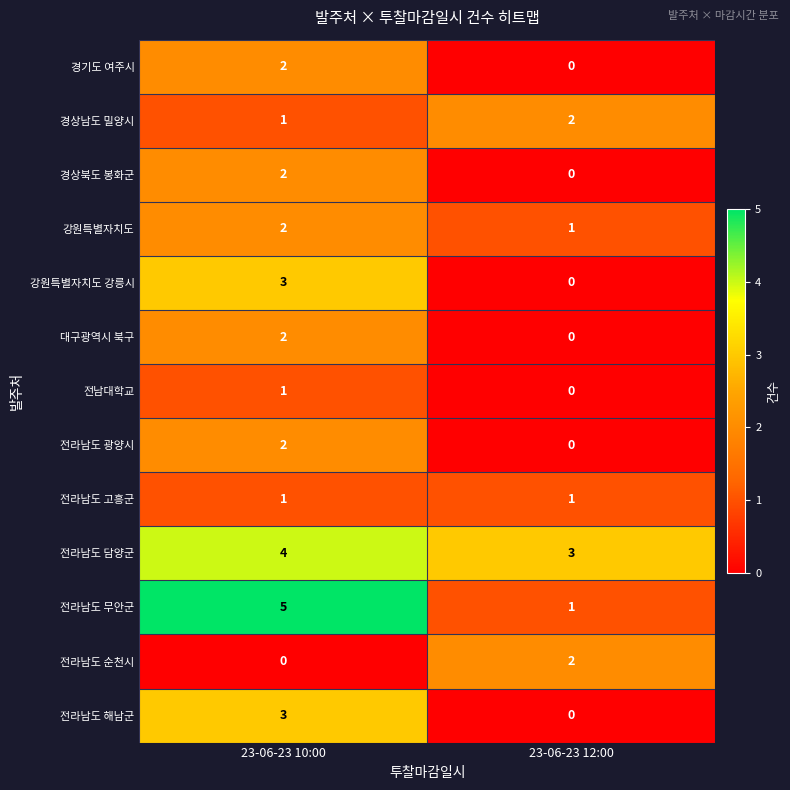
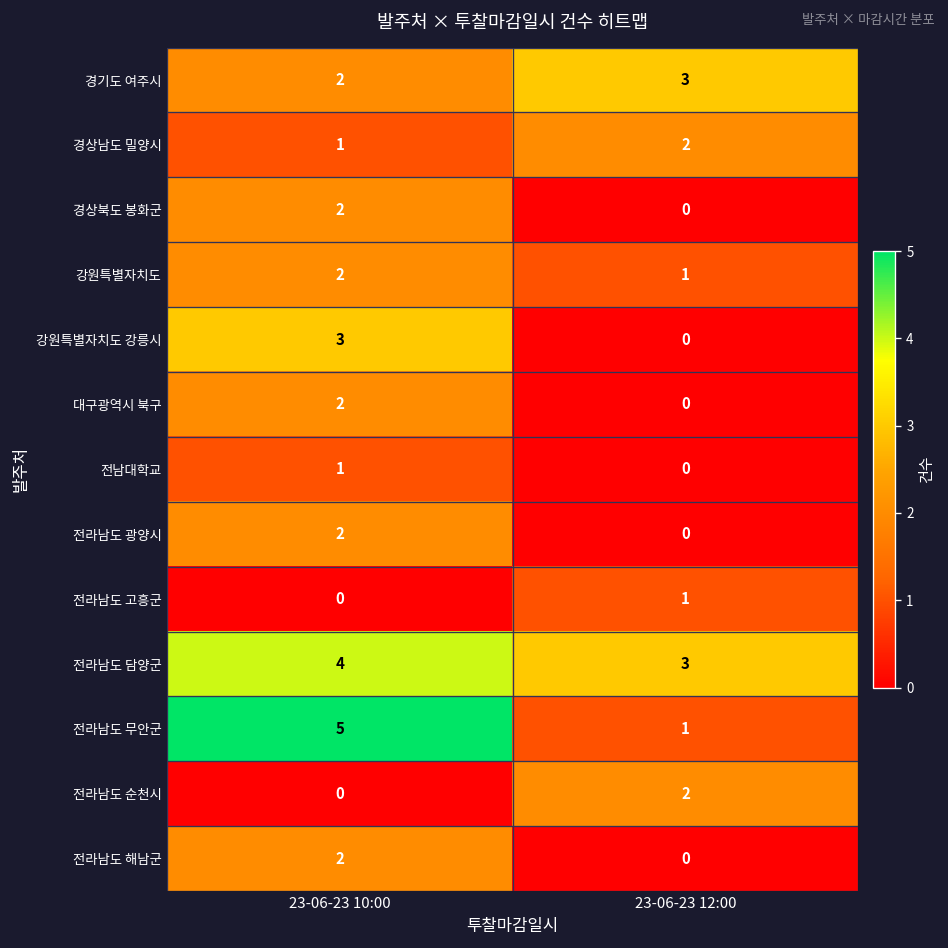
경기도 여주시, 23-06-23 12:00: 0 -> 3
전라남도 고흥군, 23-06-23 10:00: 1 -> 0
전라남도 해남군, 23-06-23 10:00: 3 -> 2
